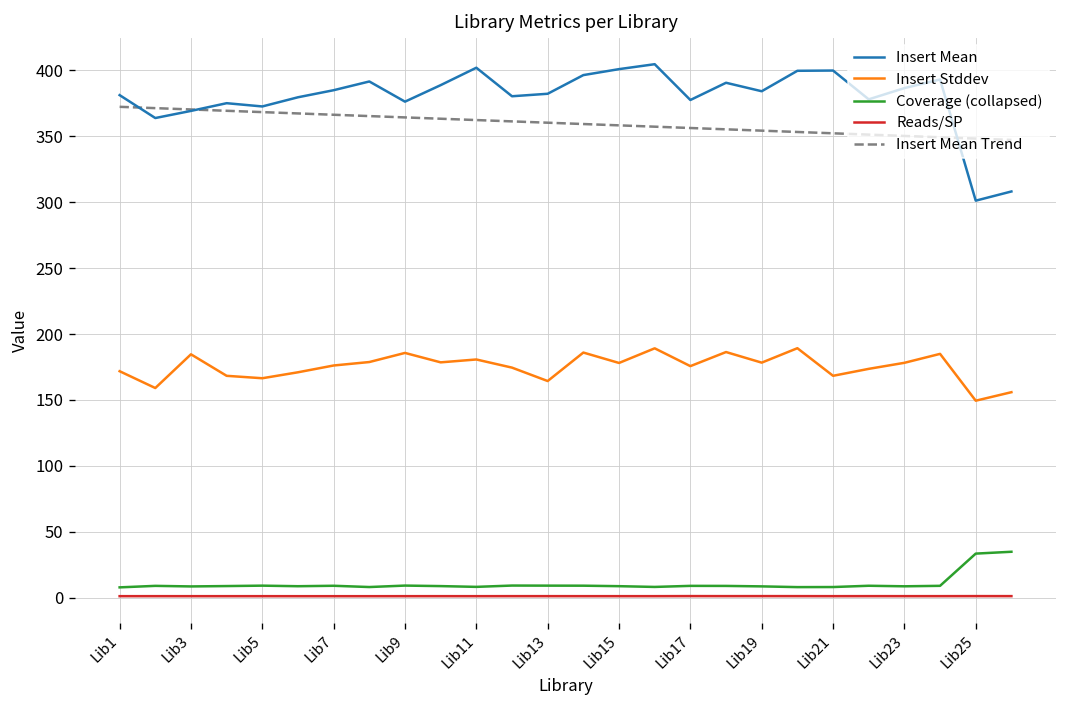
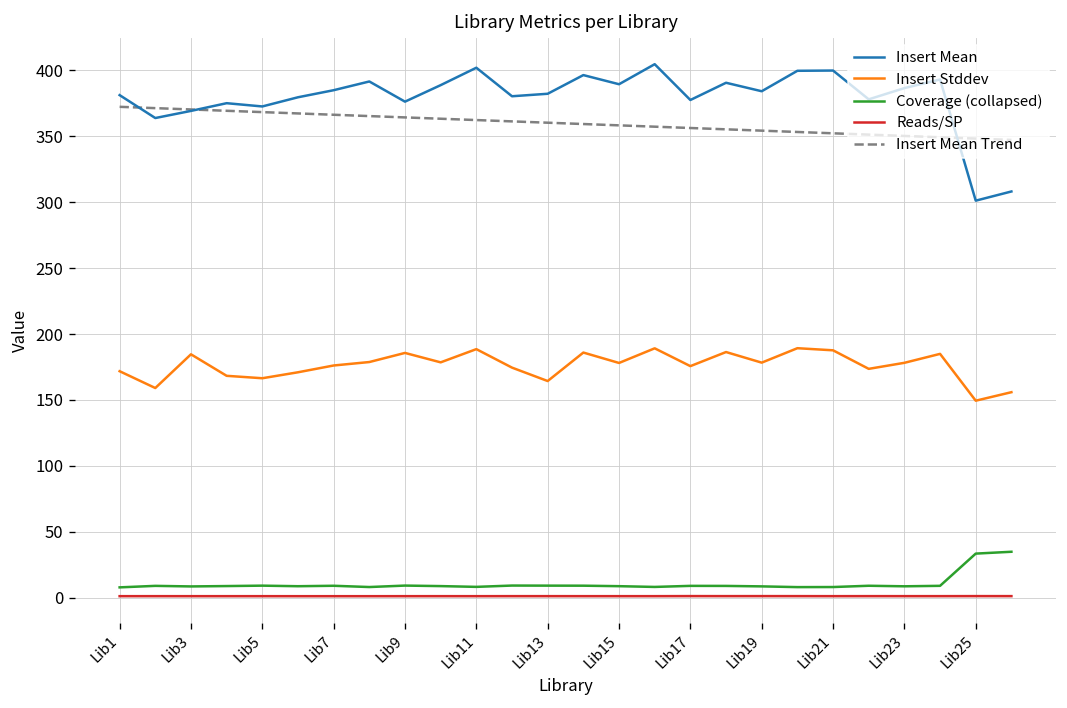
Insert Stddev, Lib11: 181 -> 189
Insert Mean, Lib15: 401 -> 389
Insert Stddev, Lib21: 168 -> 188
